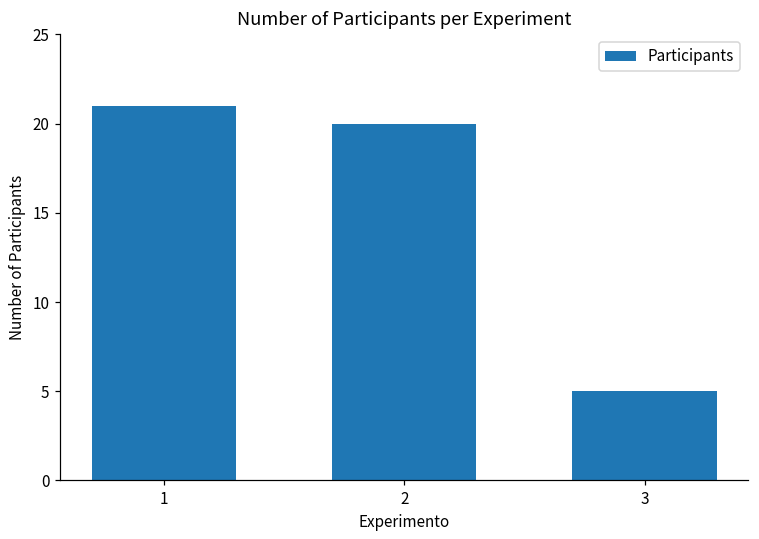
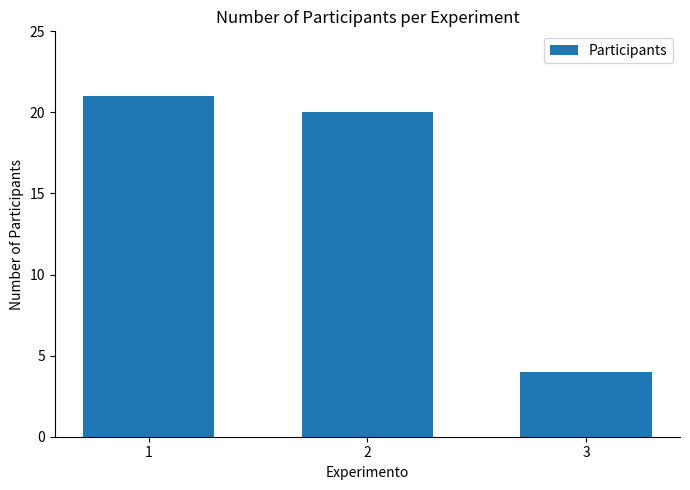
3: 5 -> 4
